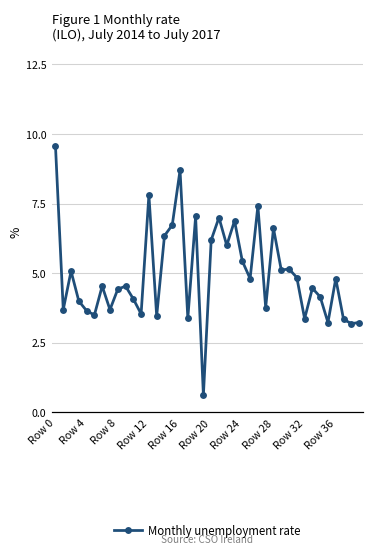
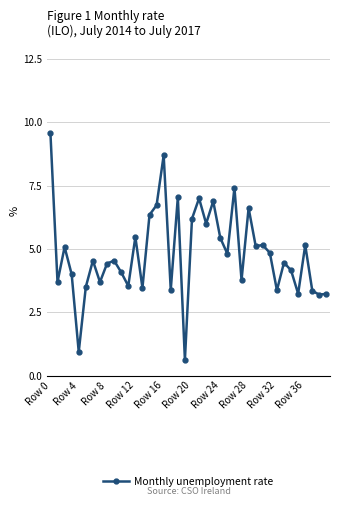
Row 4: 3.7 -> 0.9
Row 12: 7.8 -> 5.5
Row 36: 4.8 -> 5.2
